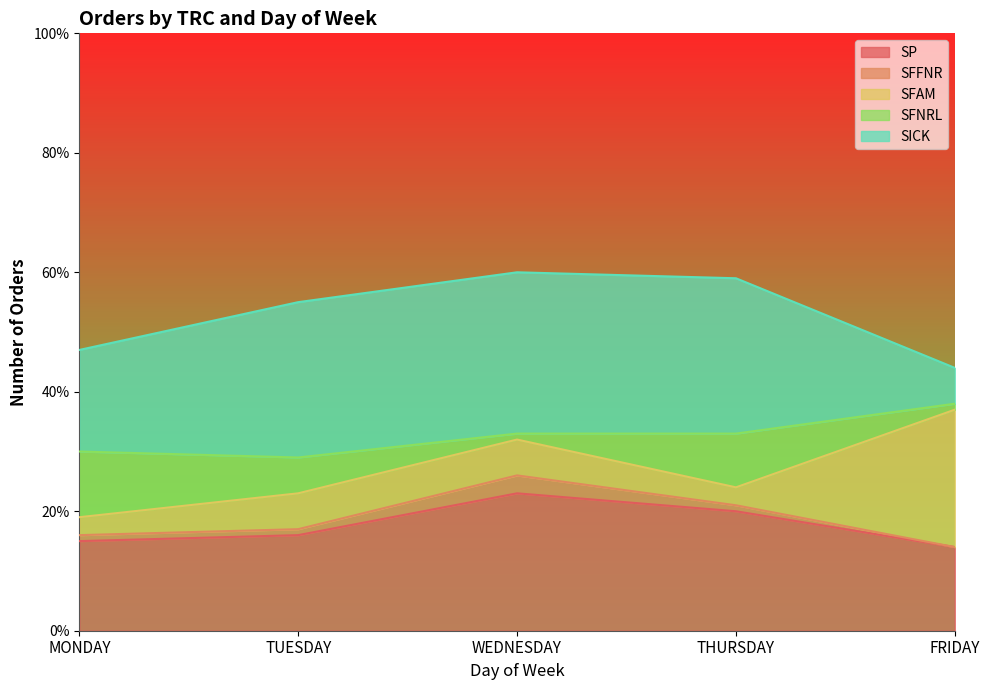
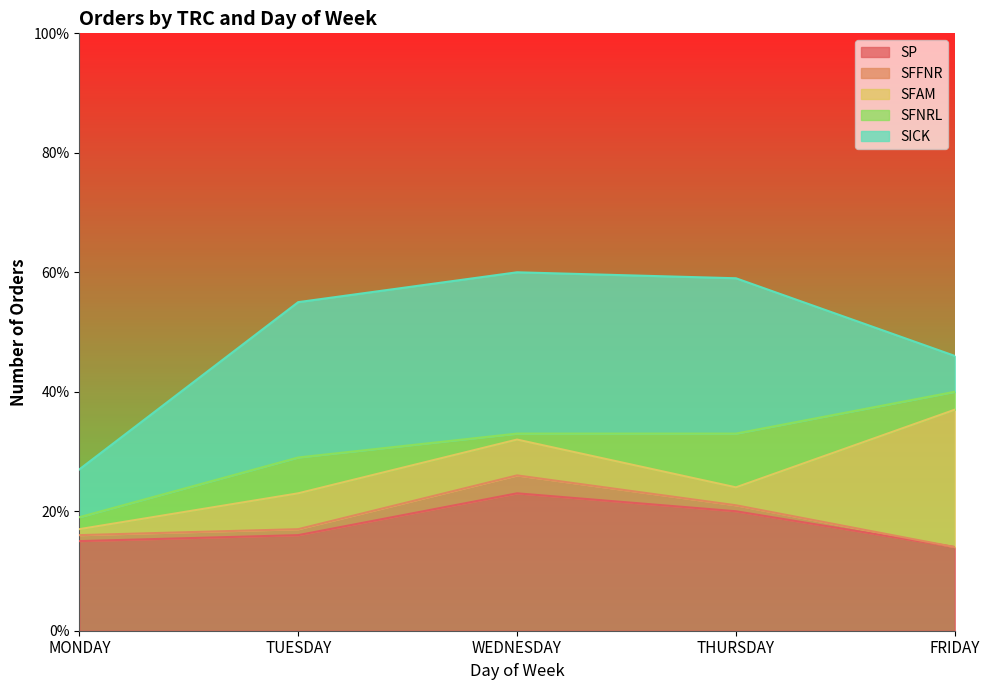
SFAM, MONDAY: 3% -> 1%
SFNRL, MONDAY: 11% -> 2%
SICK, MONDAY: 17% -> 8%
SFNRL, FRIDAY: 1% -> 3%
